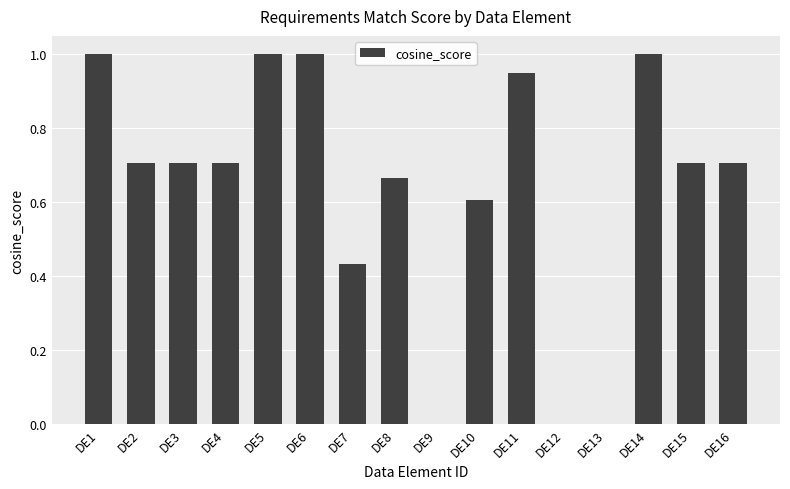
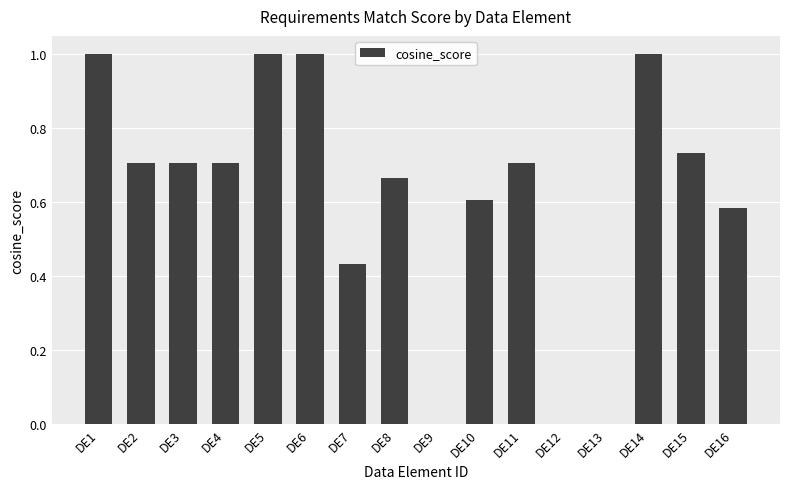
DE11: 0.95 -> 0.71
DE15: 0.71 -> 0.73
DE16: 0.71 -> 0.58
